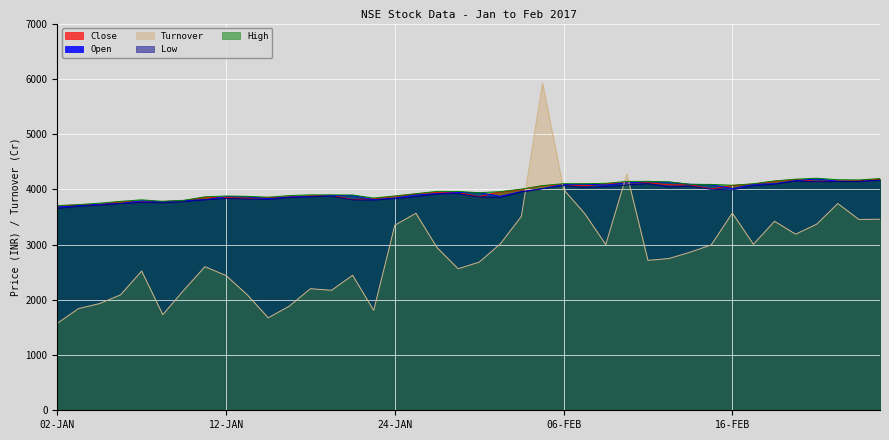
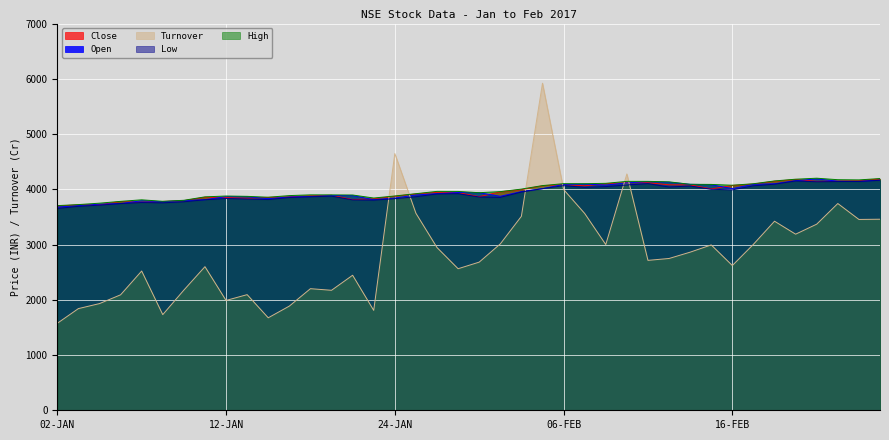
Turnover, 12-JAN: 2400 -> 2000
Turnover, 24-JAN: 3300 -> 4600
Turnover, 16-FEB: 3600 -> 2600
